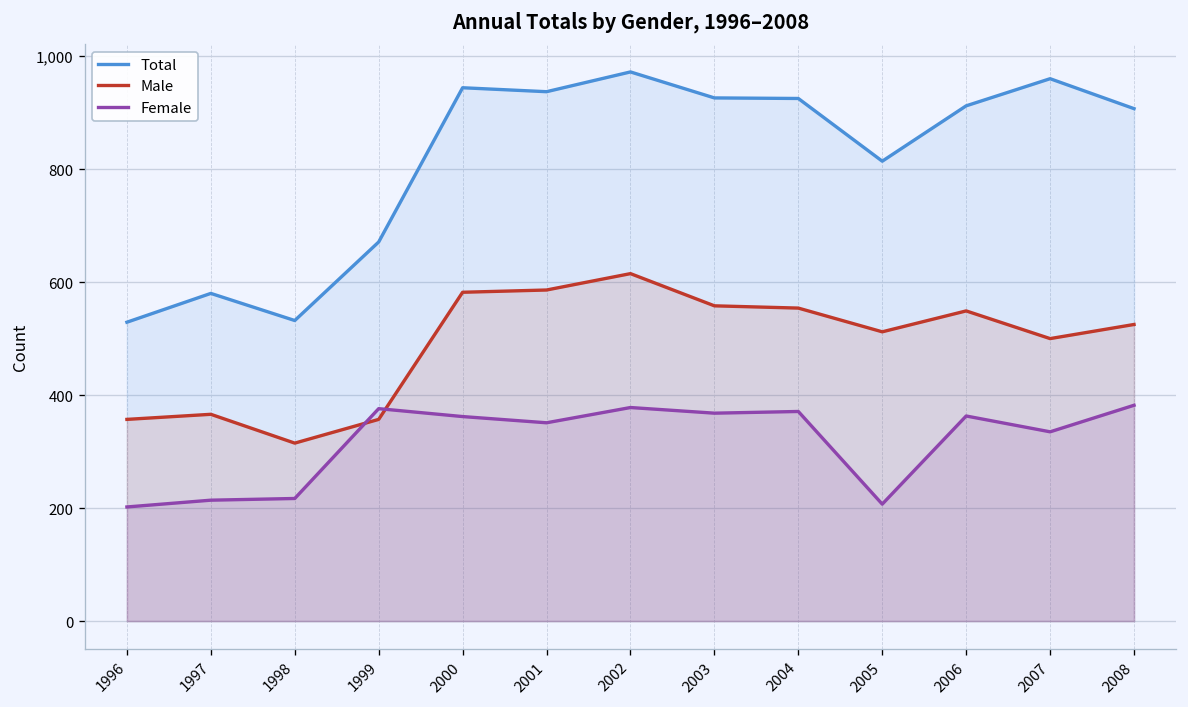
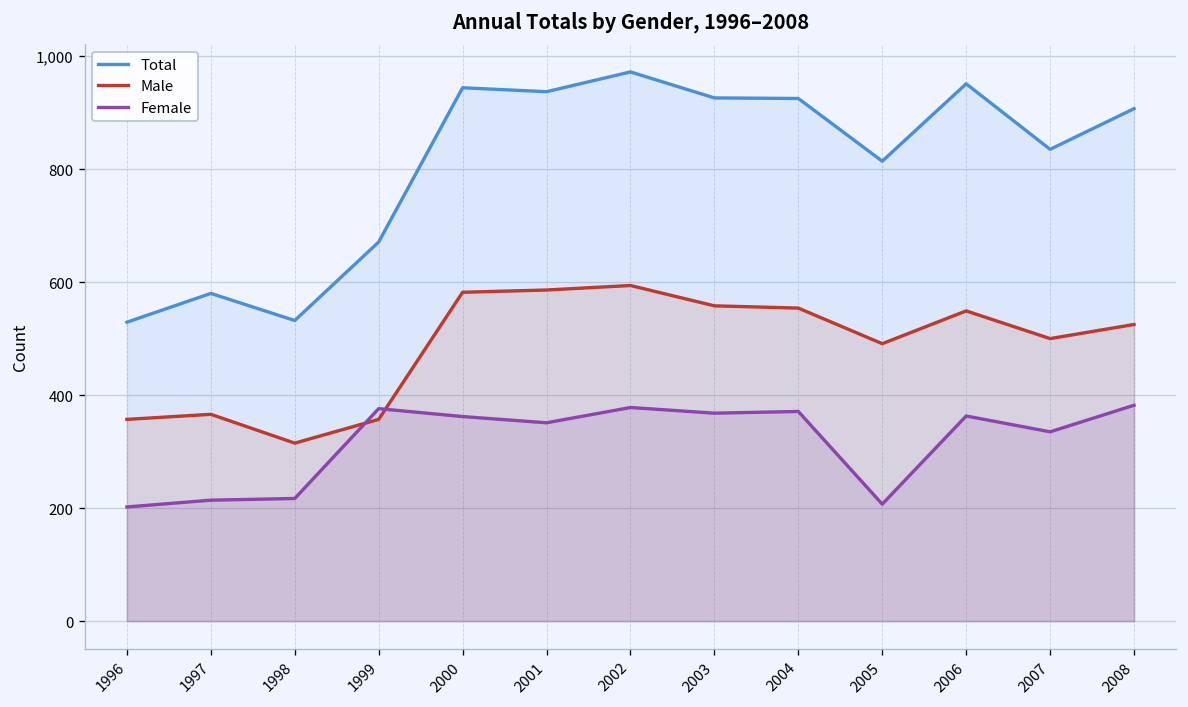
Male, 2002: 620 -> 590
Male, 2005: 510 -> 490
Total, 2006: 910 -> 950
Total, 2007: 960 -> 840
